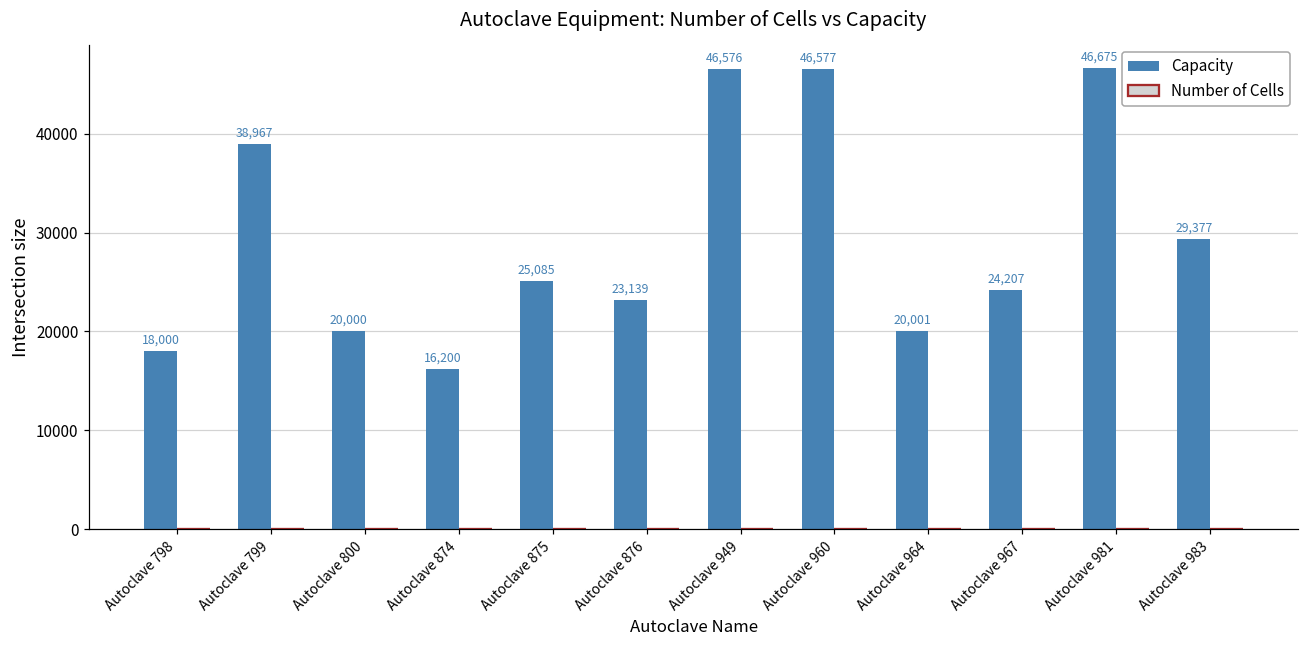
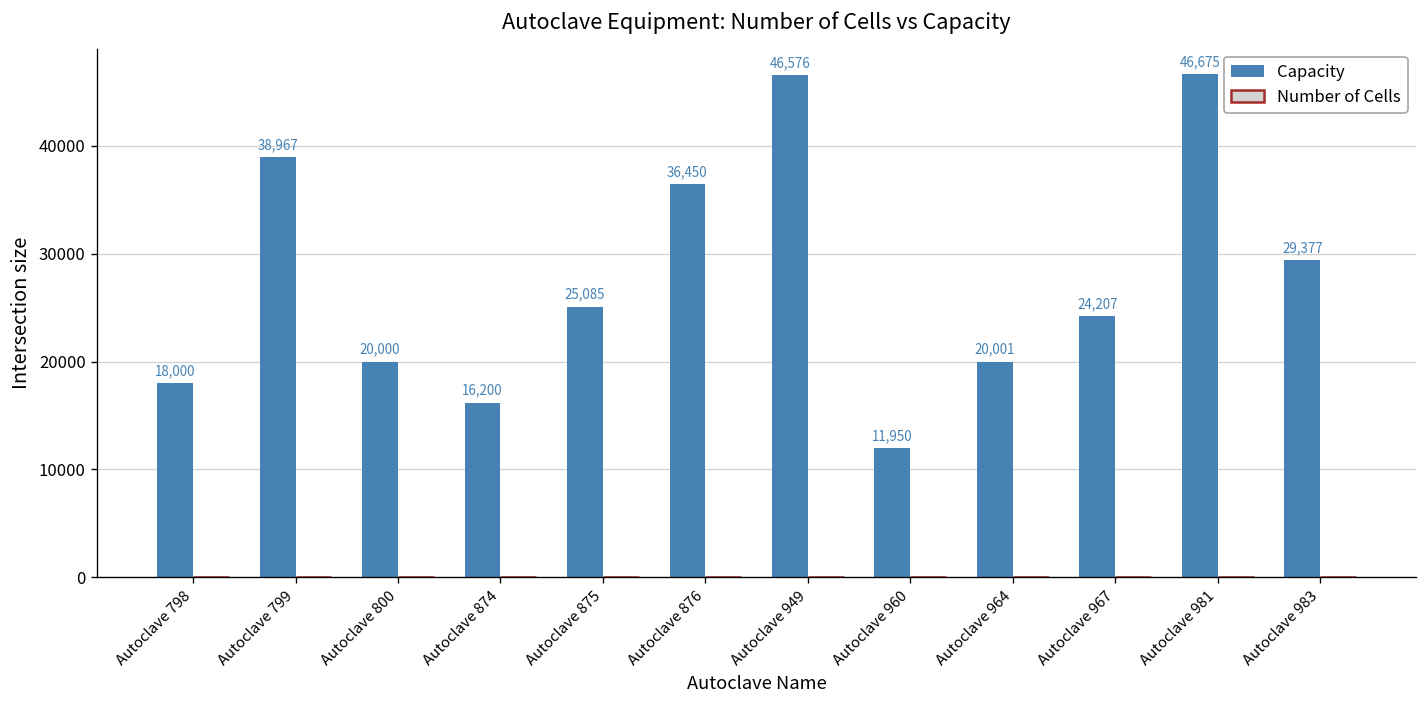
Capacity, Autoclave 876: 23,139 -> 36,450
Capacity, Autoclave 960: 46,577 -> 11,950
